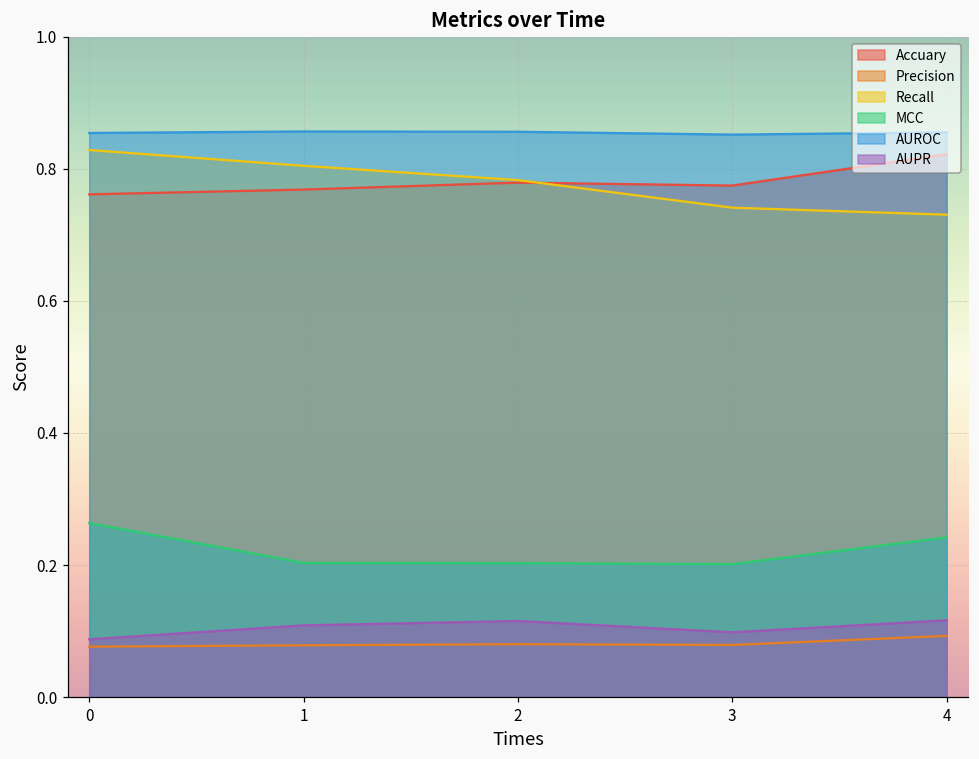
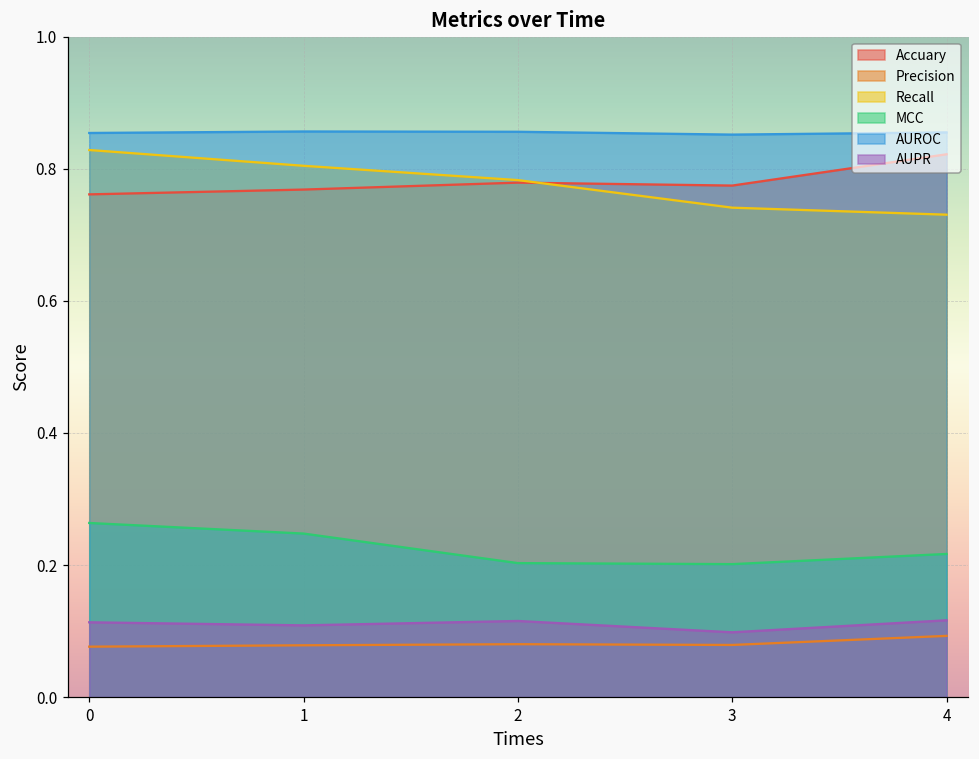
AUPR, 0: 0.09 -> 0.11
MCC, 1: 0.20 -> 0.25
MCC, 4: 0.24 -> 0.22
